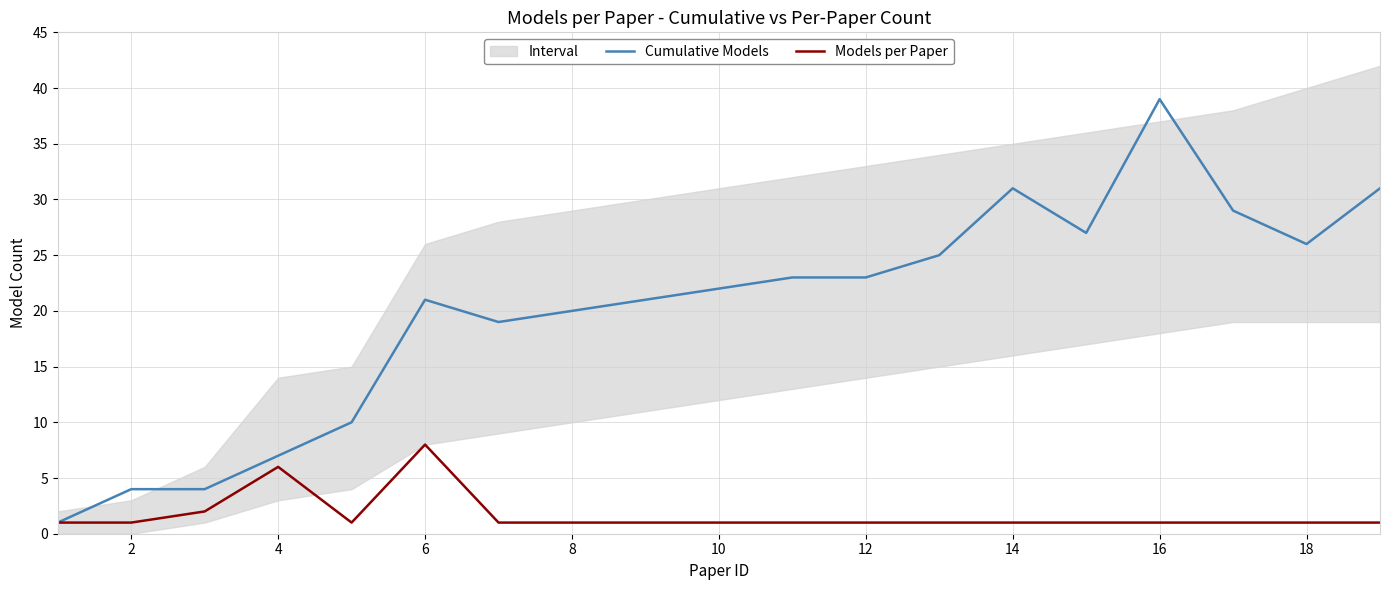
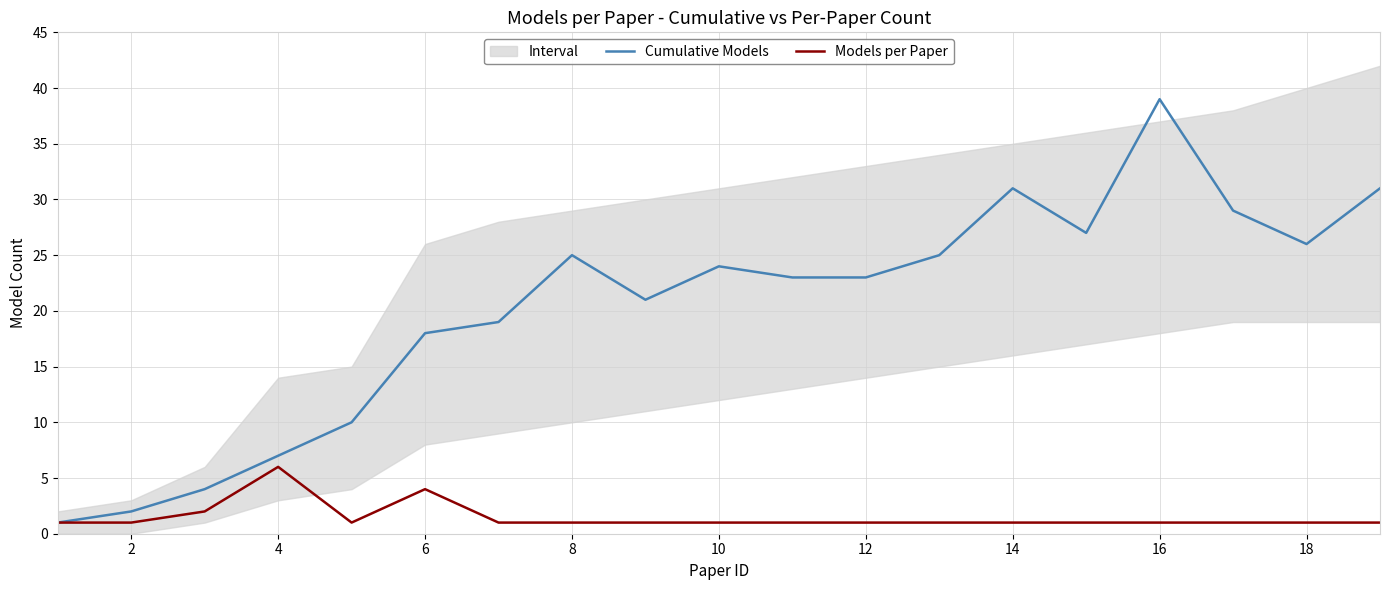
Cumulative Models, 2: 4 -> 2
Cumulative Models, 6: 21 -> 18
Models per Paper, 6: 8 -> 4
Cumulative Models, 8: 20 -> 25
Cumulative Models, 10: 22 -> 24
